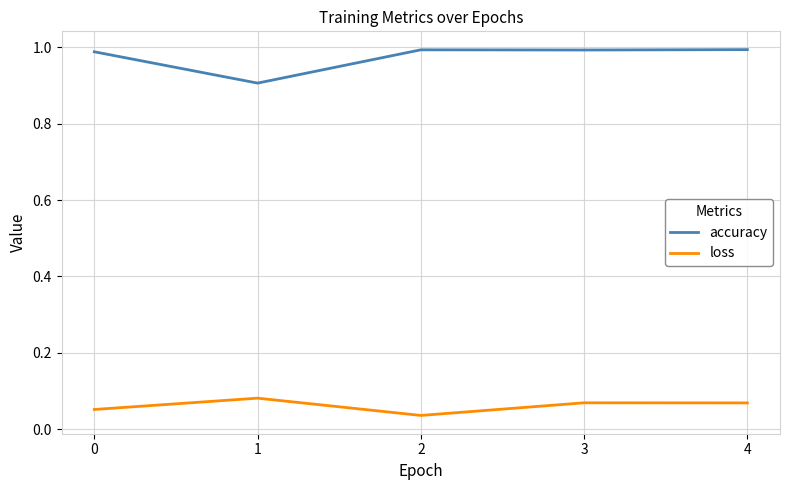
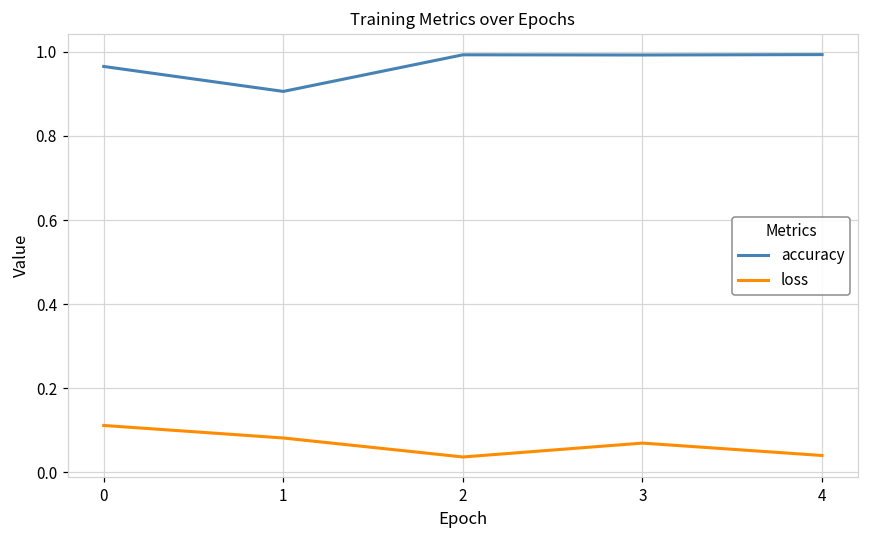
accuracy, 0: 0.99 -> 0.97
loss, 0: 0.05 -> 0.11
loss, 4: 0.07 -> 0.04
